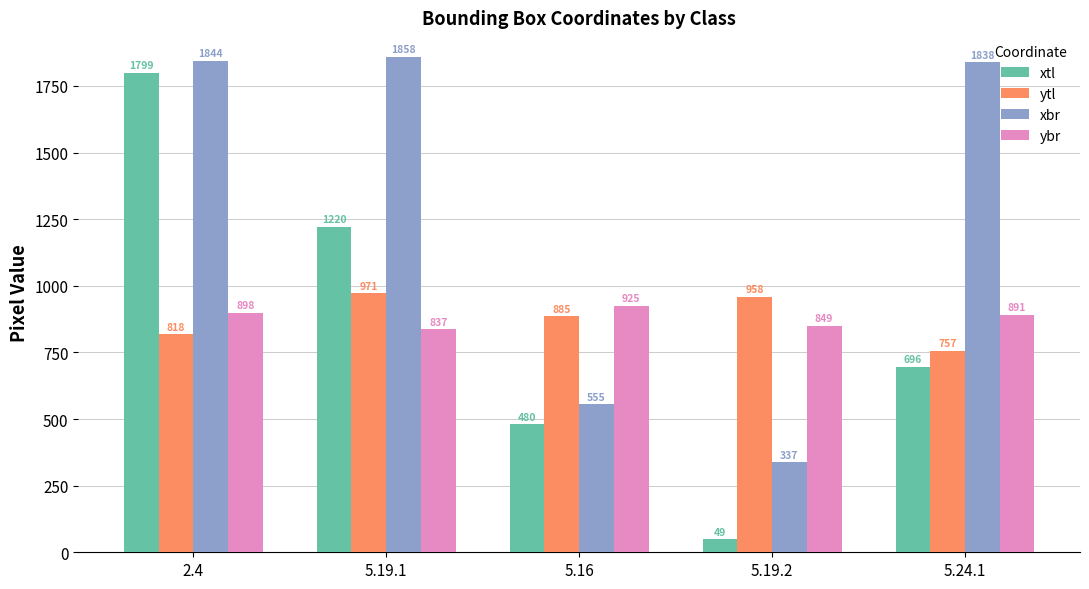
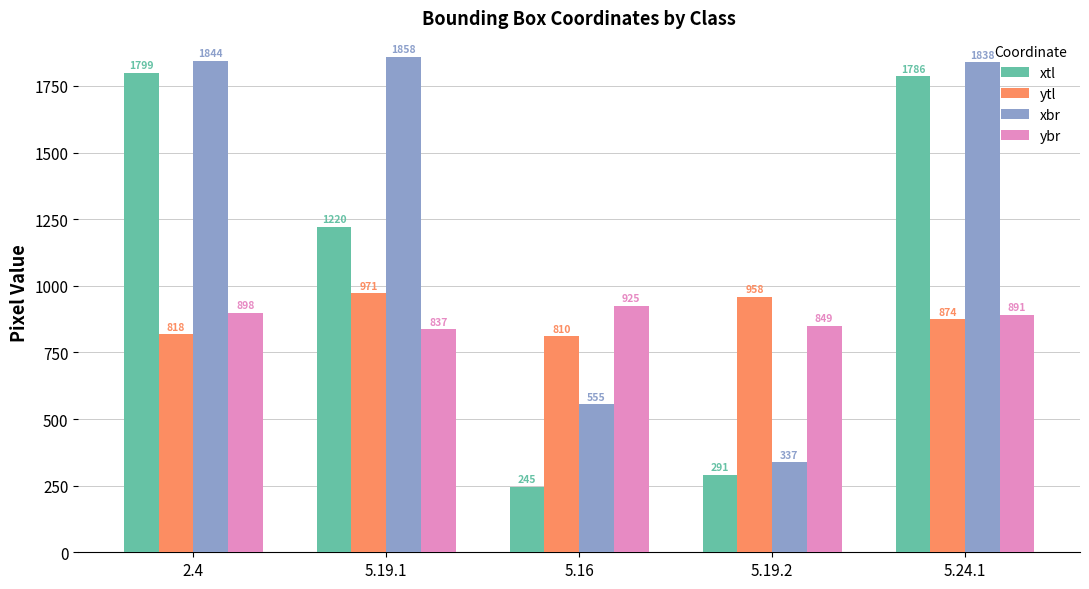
xtl, 5.16: 480 -> 245
ytl, 5.16: 885 -> 810
xtl, 5.19.2: 49 -> 291
xtl, 5.24.1: 696 -> 1786
ytl, 5.24.1: 757 -> 874
